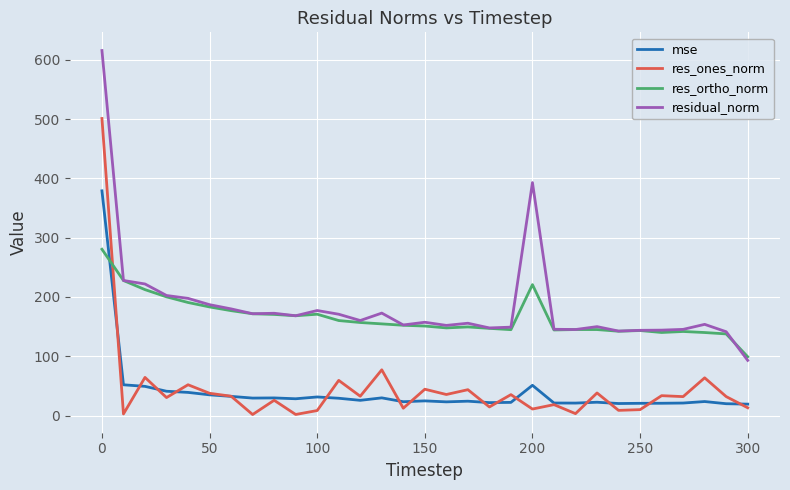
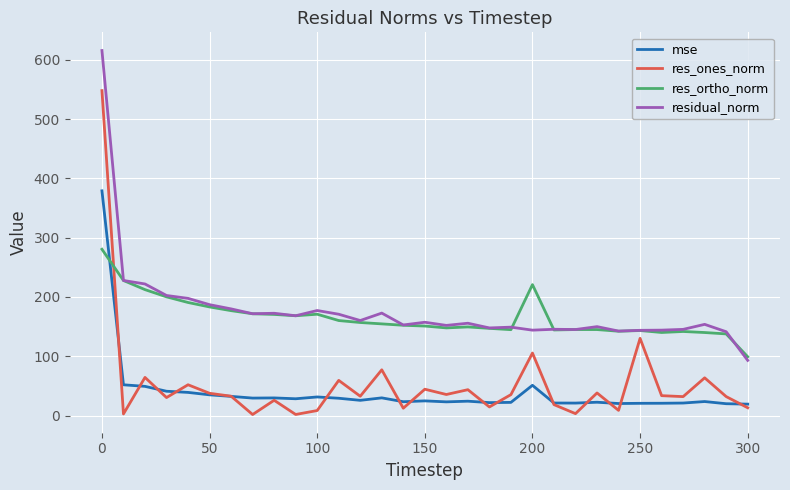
res_ones_norm, 0: 500 -> 550
res_ones_norm, 200: 10 -> 110
residual_norm, 200: 390 -> 140
res_ones_norm, 250: 10 -> 130
